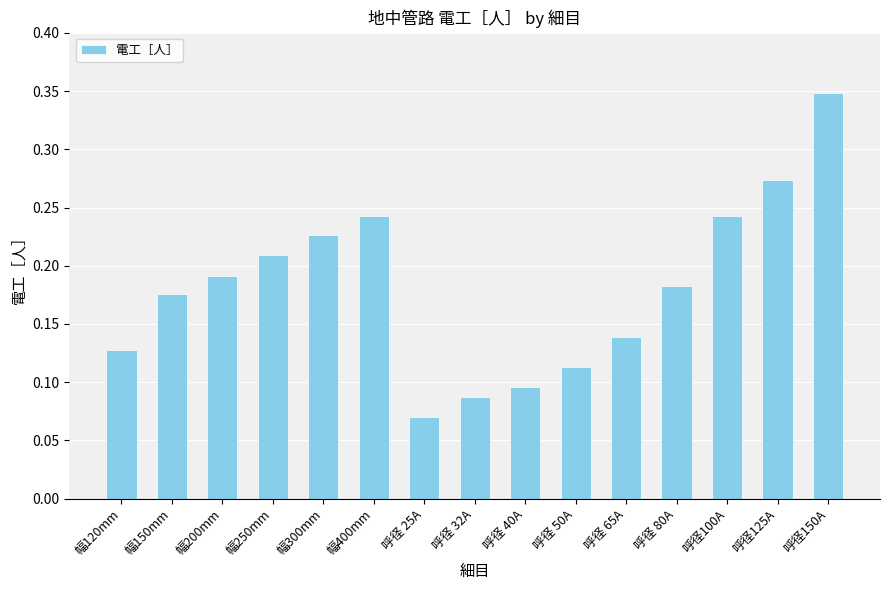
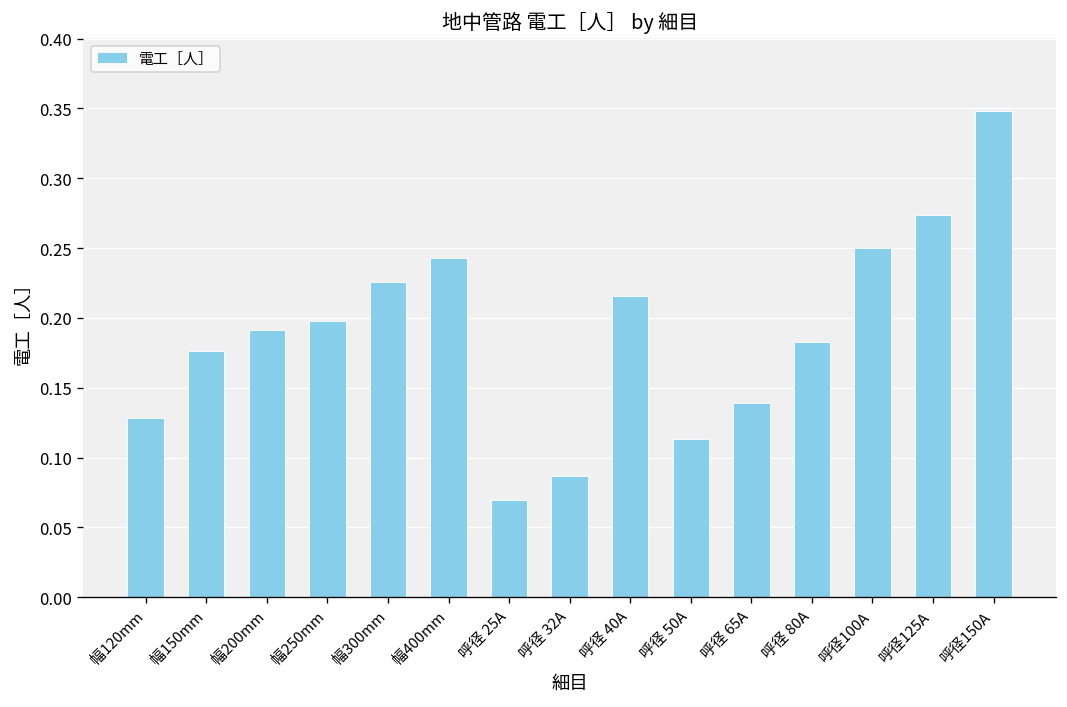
幅250mm: 0.209 -> 0.198
呼径 40A: 0.096 -> 0.216
呼径100A: 0.243 -> 0.250
